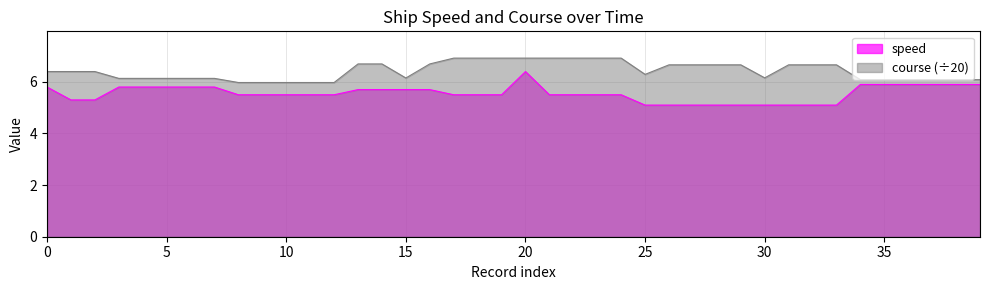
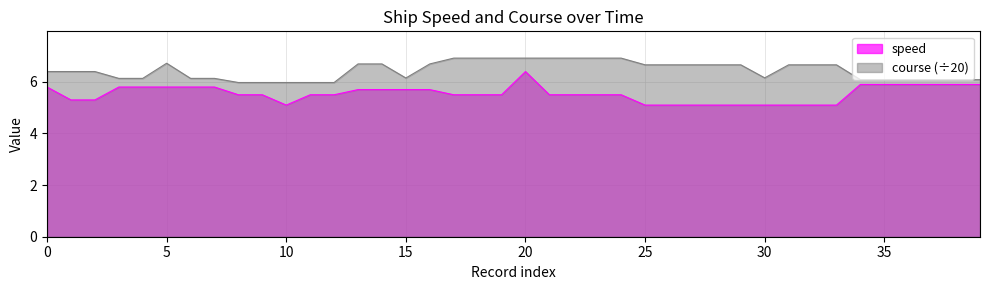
course (÷20), 5: 6.1 -> 6.7
speed, 10: 5.5 -> 5.1
course (÷20), 25: 6.3 -> 6.7
